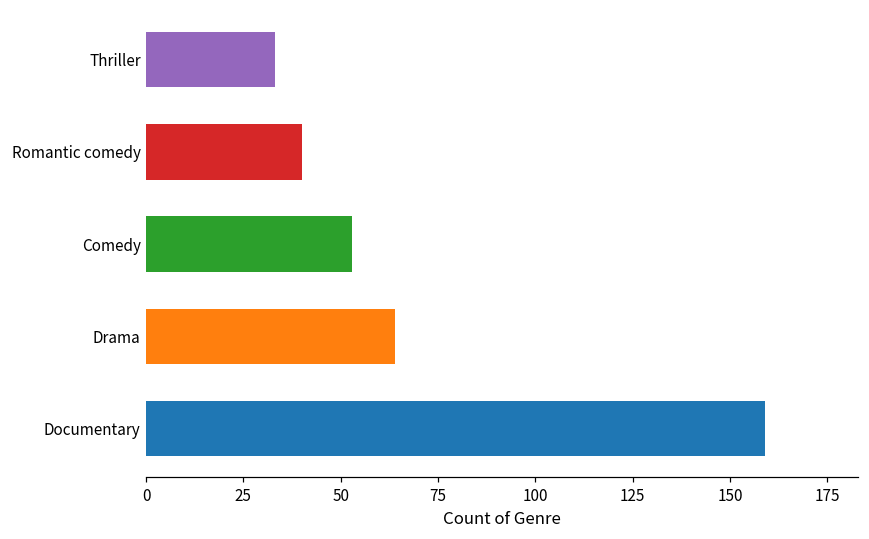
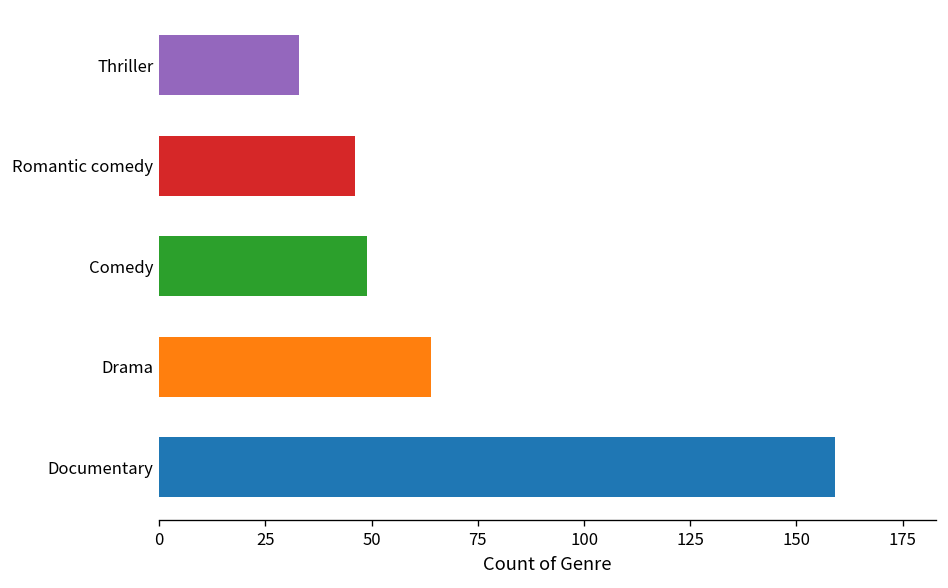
Romantic comedy: 40 -> 46
Comedy: 53 -> 49
